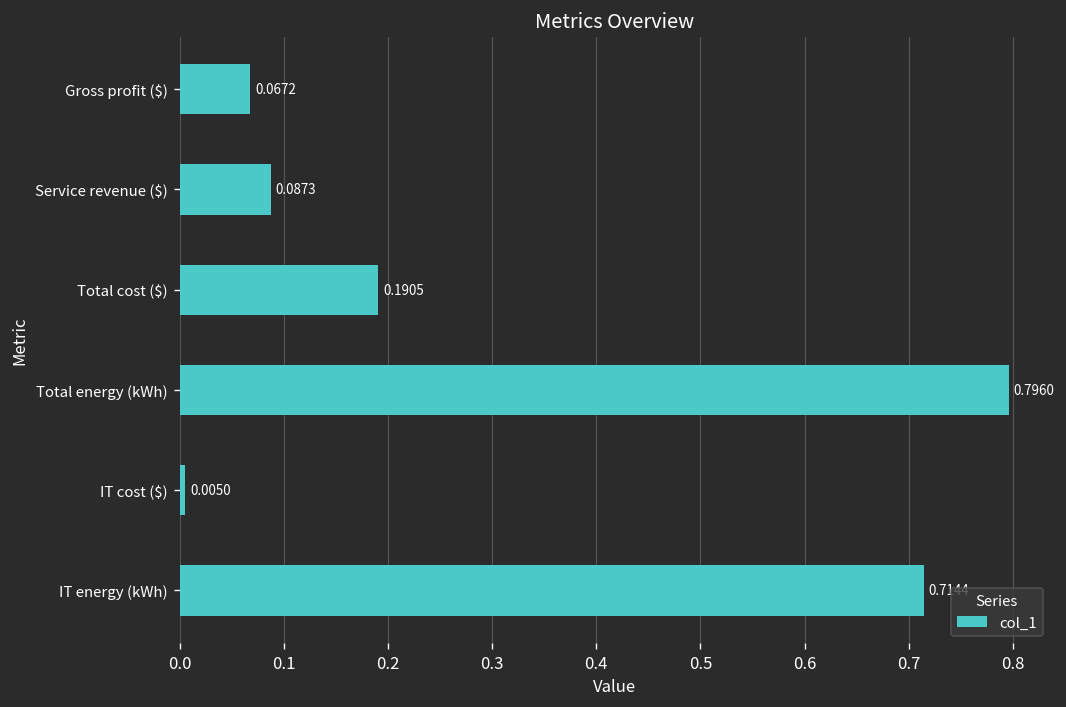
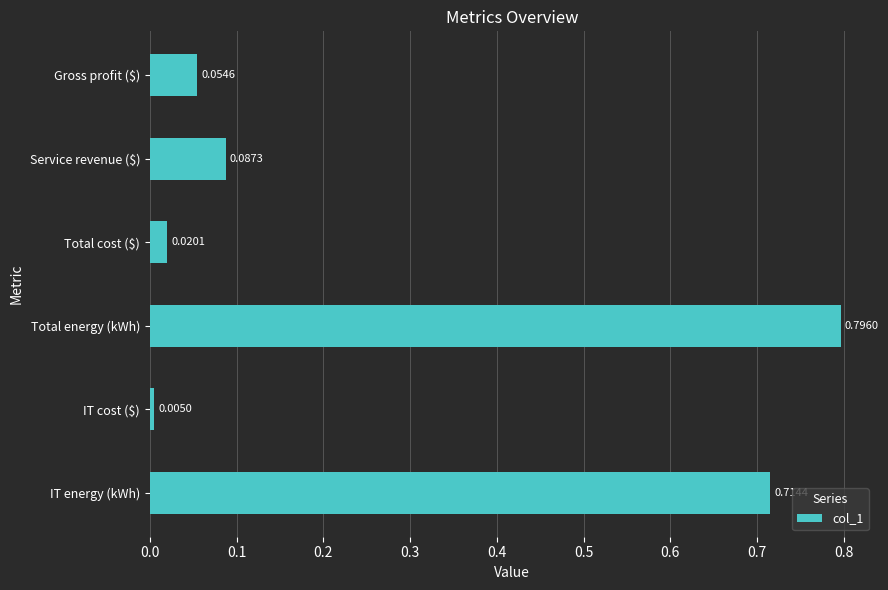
Gross profit ($): 0.0672 -> 0.0546
Total cost ($): 0.1905 -> 0.0201
